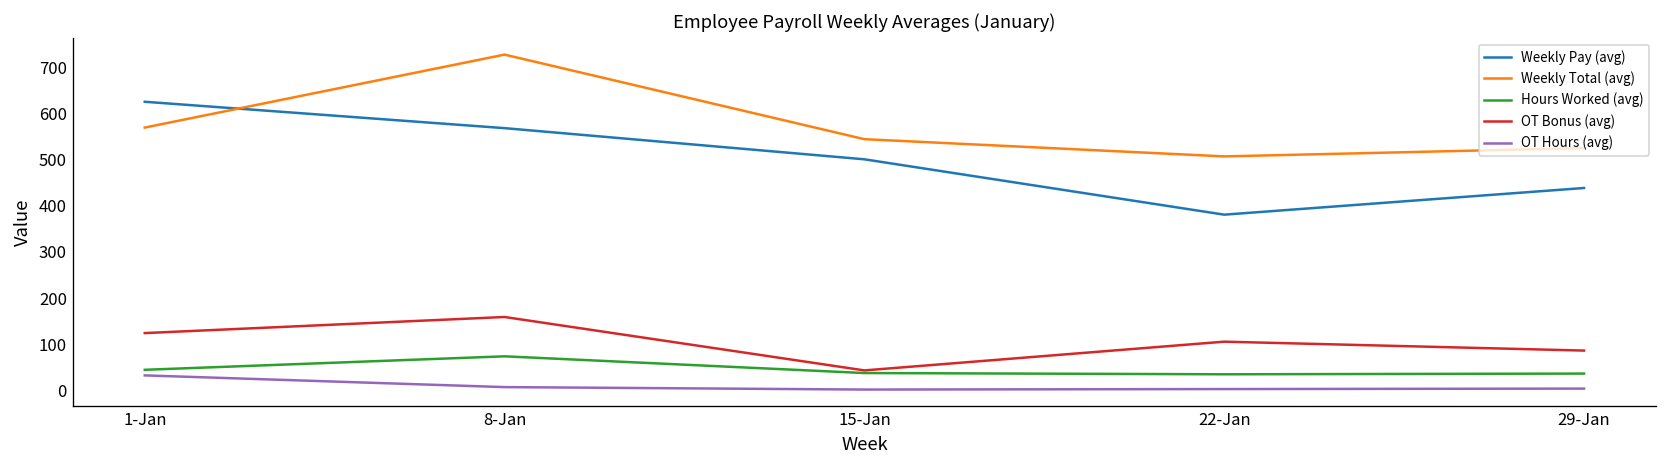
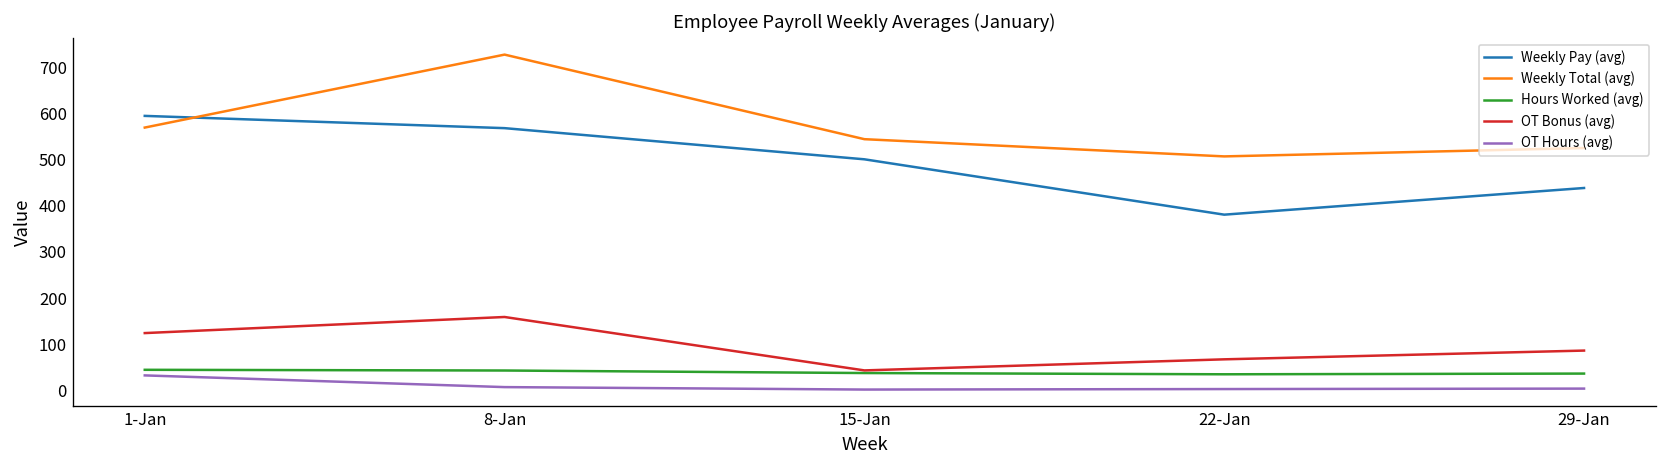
Weekly Pay (avg), 1-Jan: 630 -> 590
Hours Worked (avg), 8-Jan: 70 -> 40
OT Bonus (avg), 22-Jan: 110 -> 70
